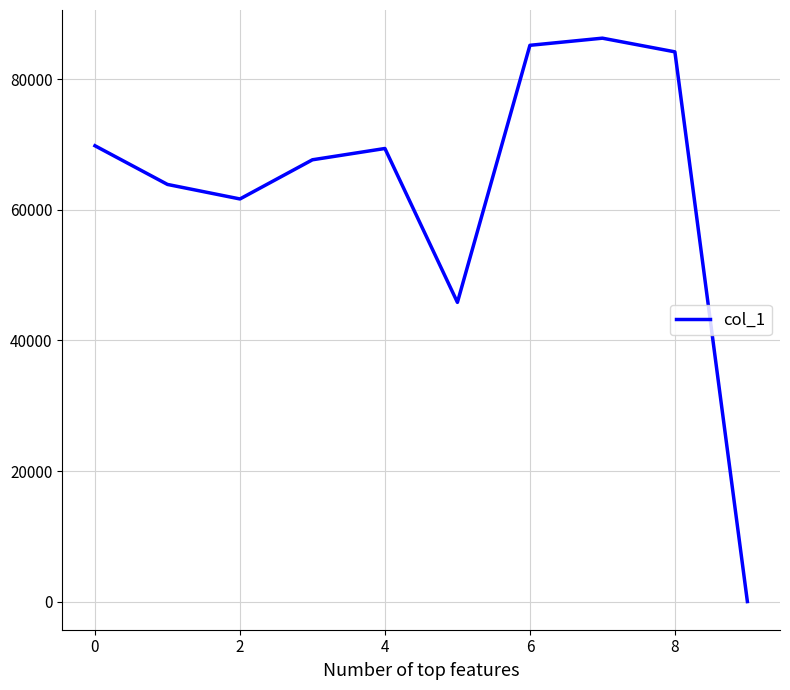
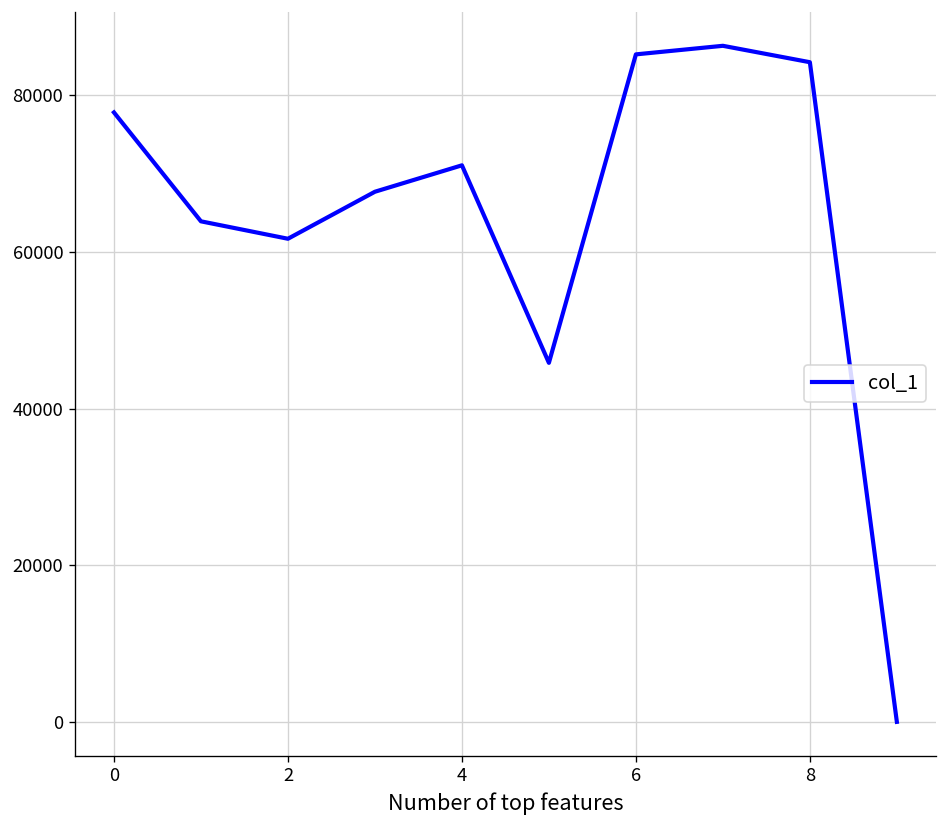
0: 70000 -> 78000
4: 69000 -> 71000
